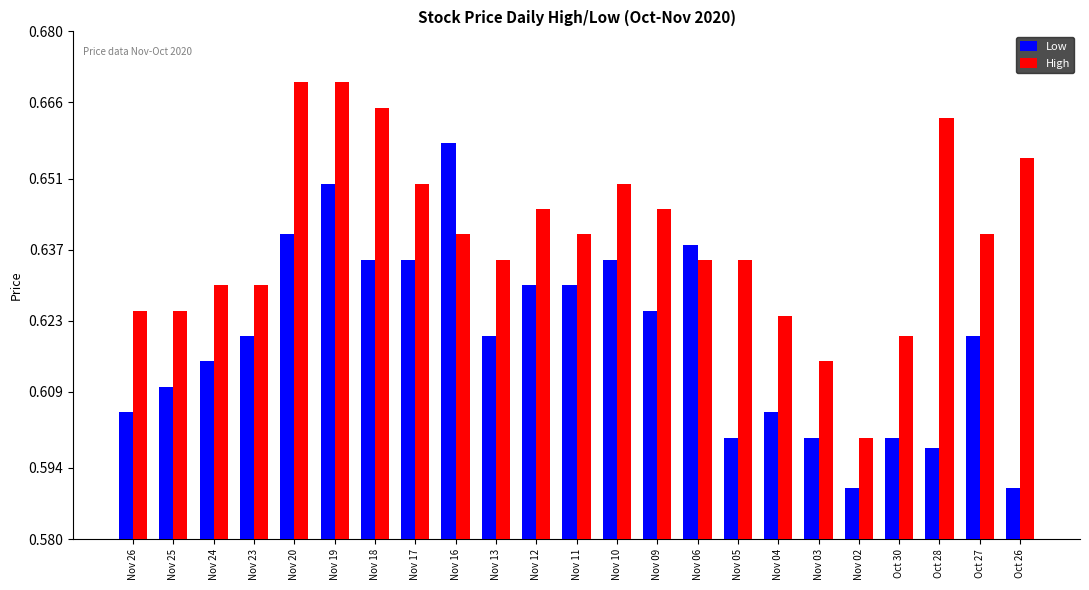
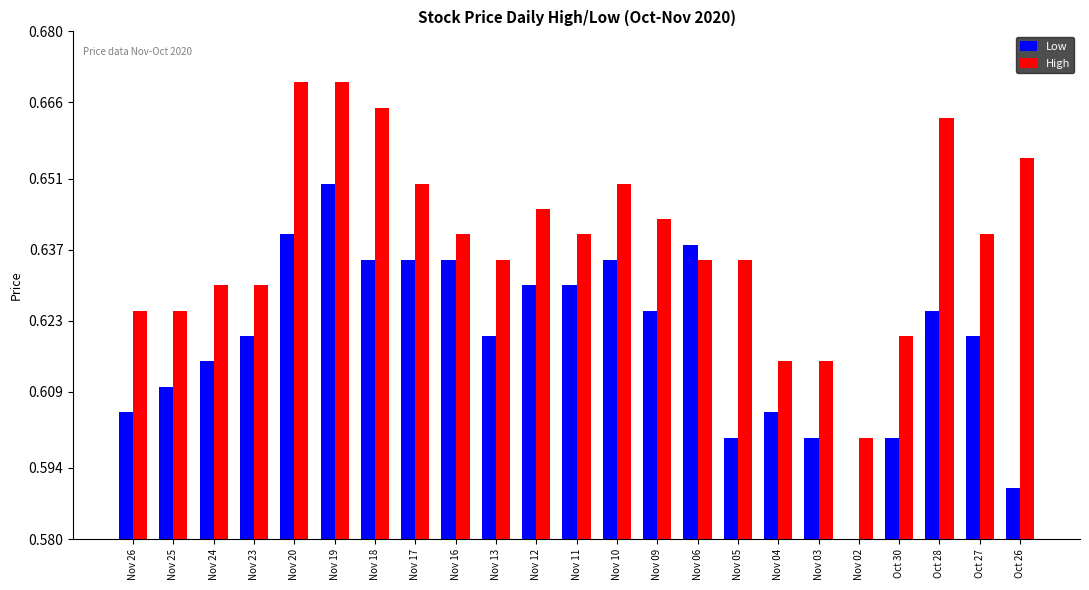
Low, Nov 16: 0.658 -> 0.635
High, Nov 09: 0.645 -> 0.643
High, Nov 04: 0.624 -> 0.615
Low, Nov 02: 0.59 -> 0.58
Low, Oct 28: 0.598 -> 0.625
